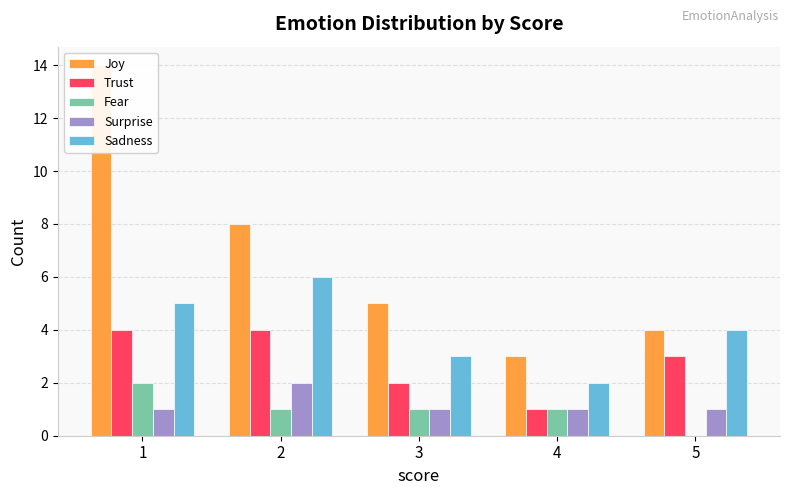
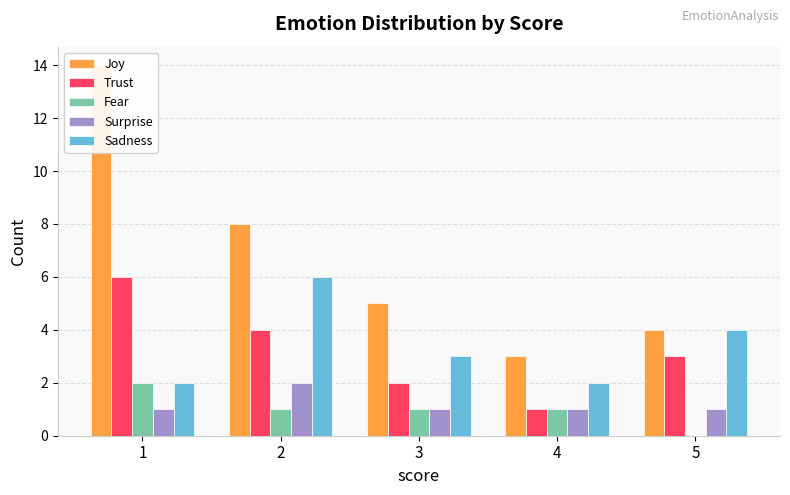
Trust, 1: 4 -> 6
Sadness, 1: 5 -> 2
